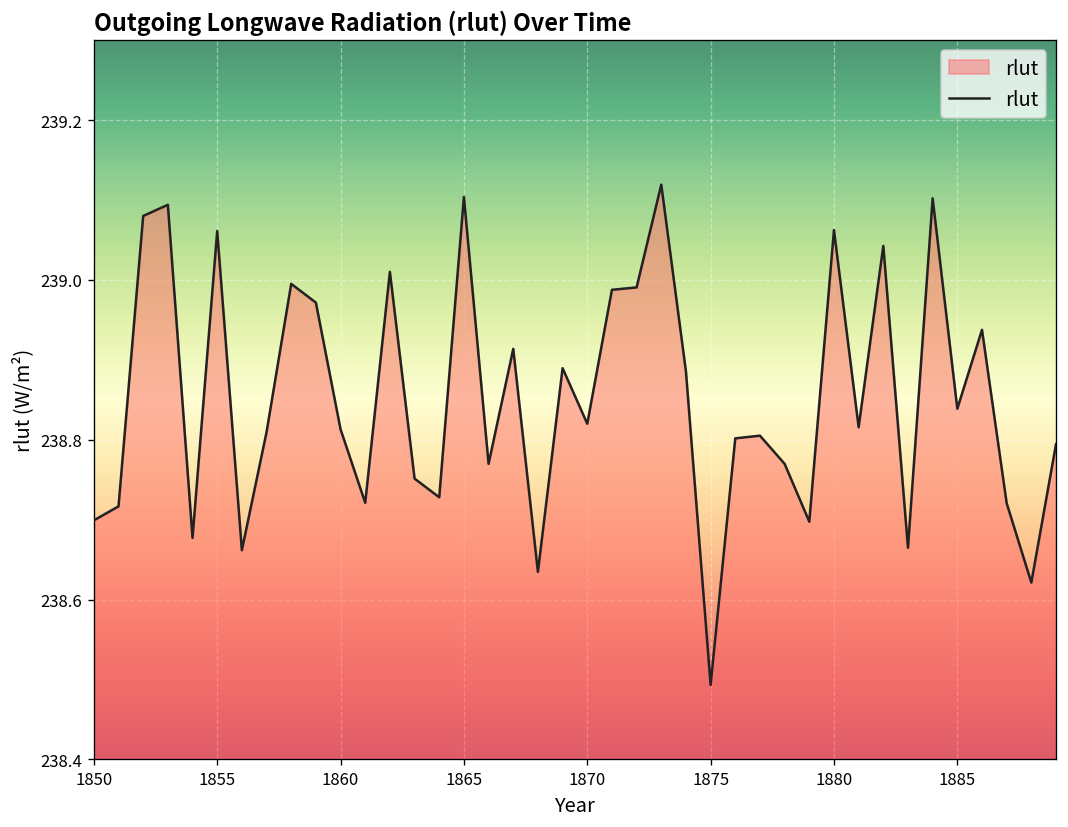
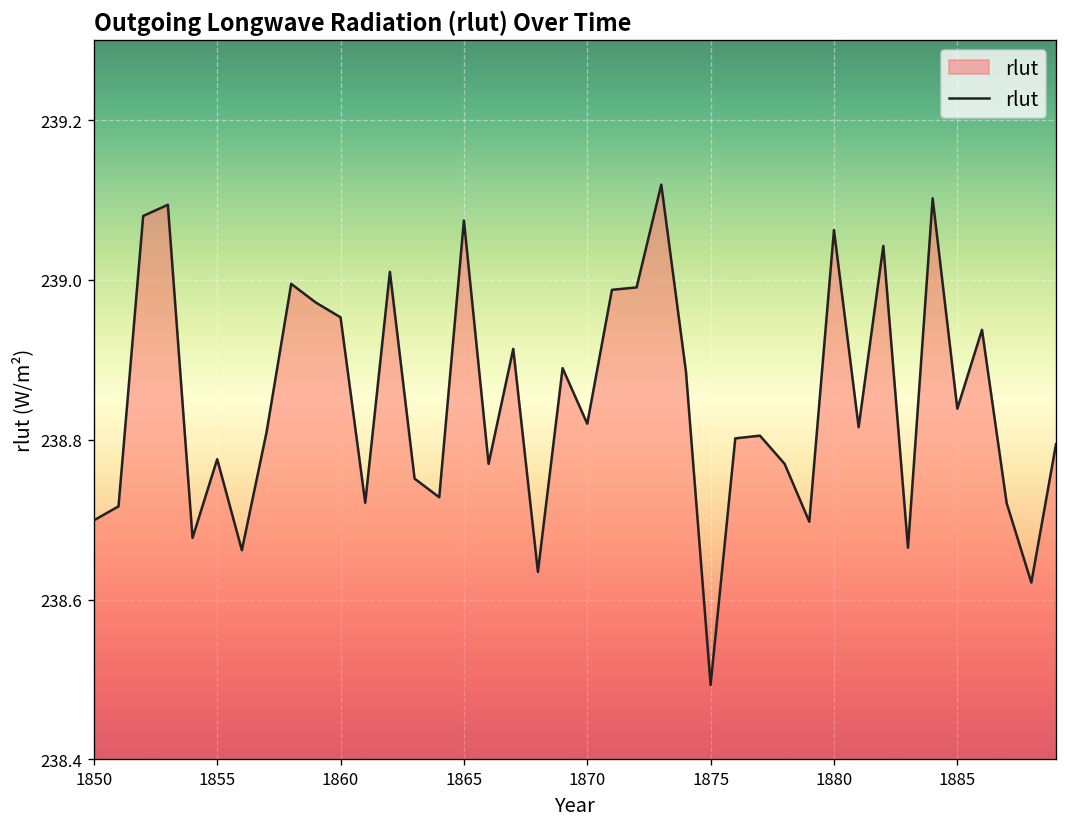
1855: 239.06 -> 238.78
1860: 238.81 -> 238.95
1865: 239.10 -> 239.07
